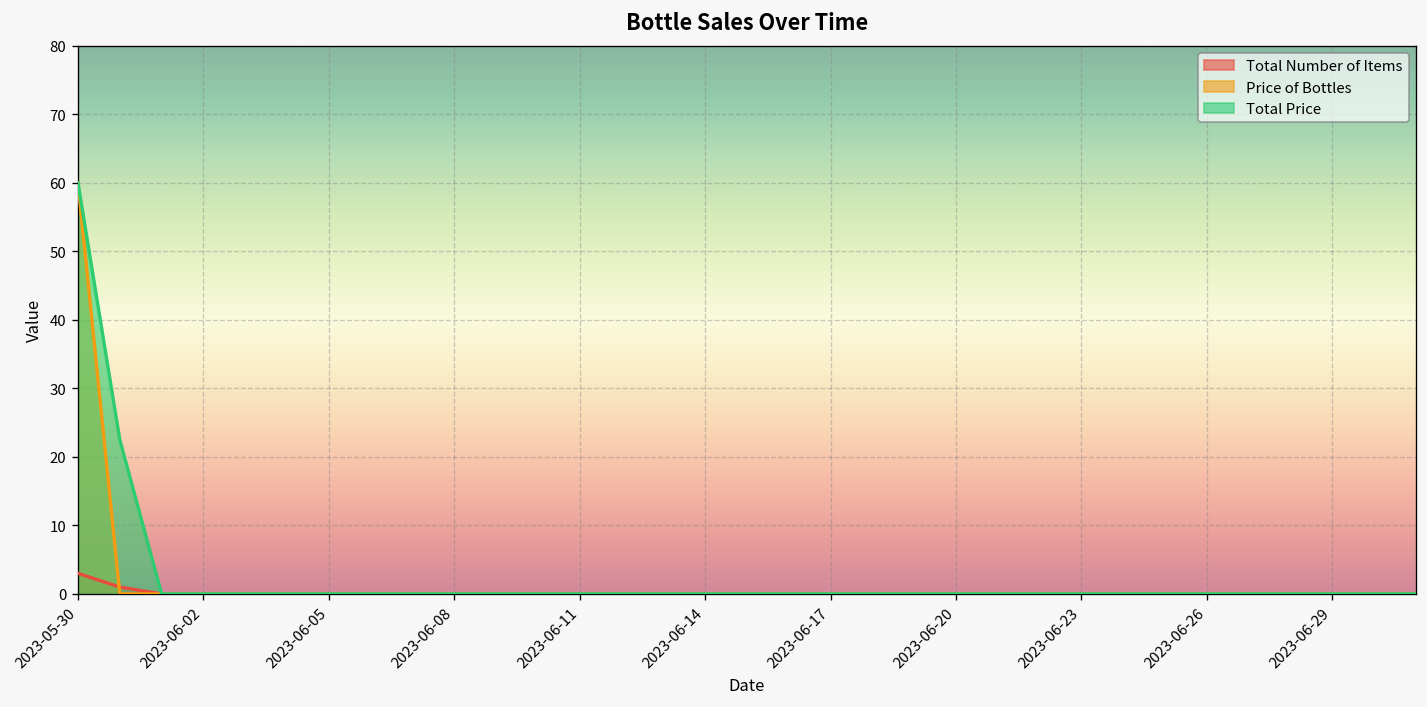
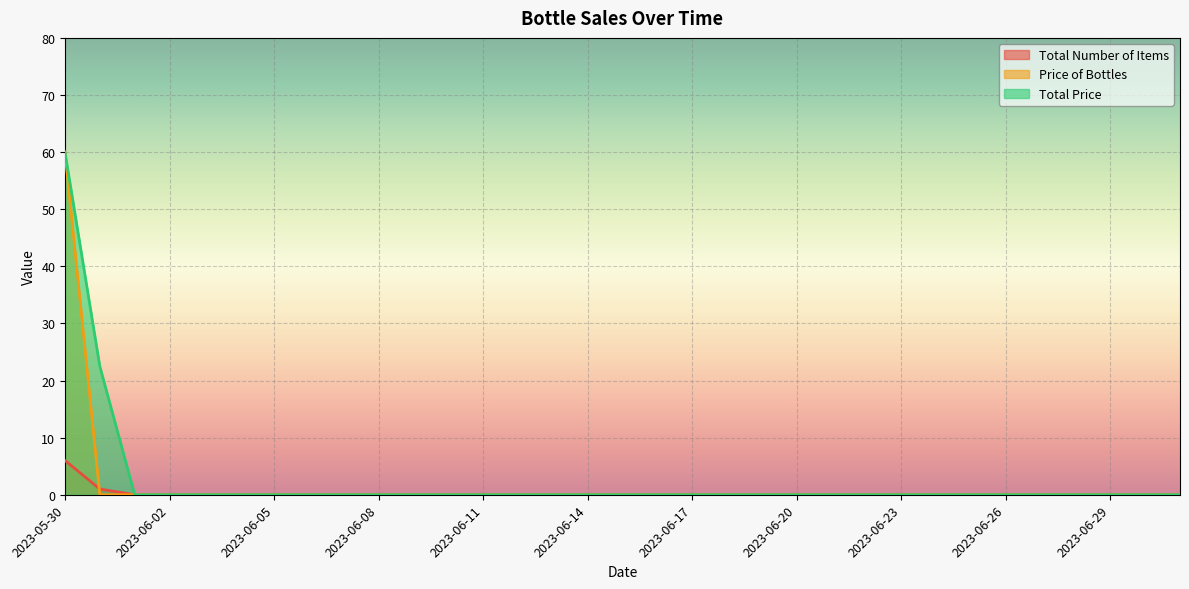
Total Number of Items, 2023-05-30: 3 -> 6
